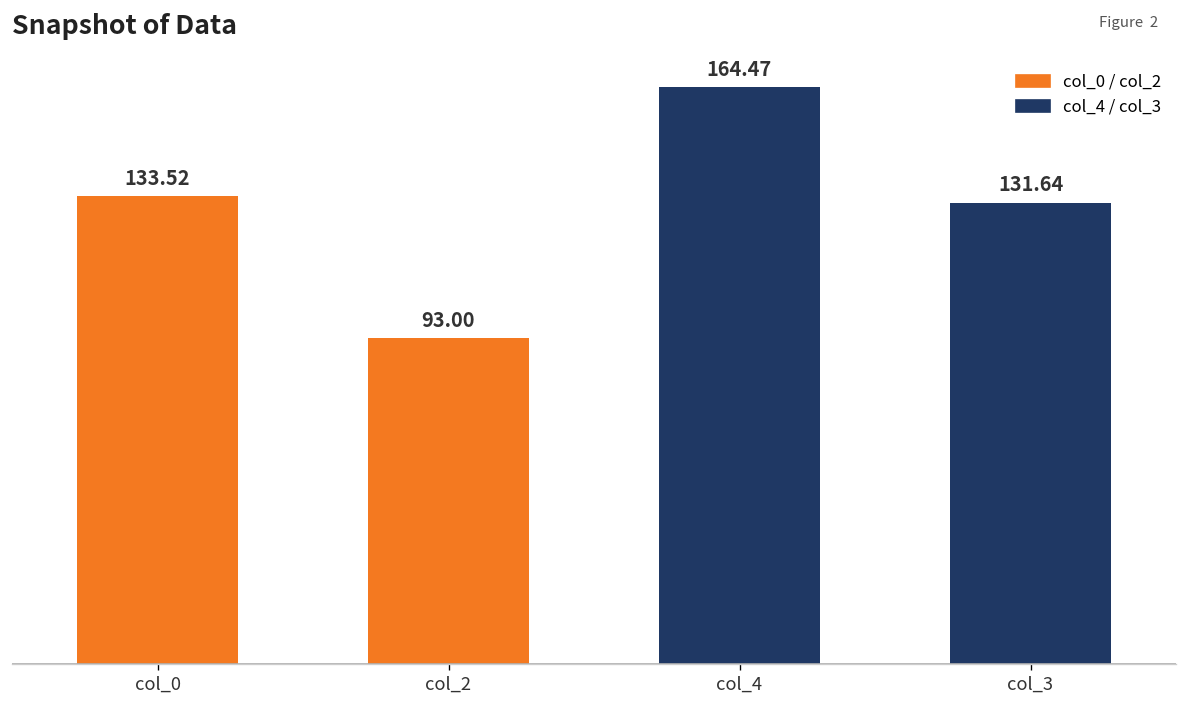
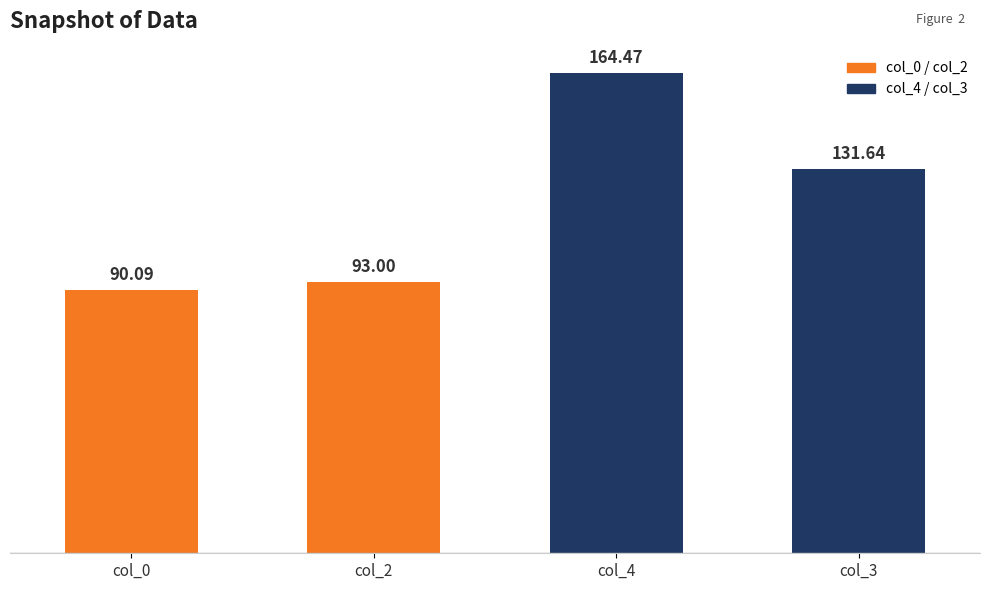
col_0: 133.52 -> 90.09
